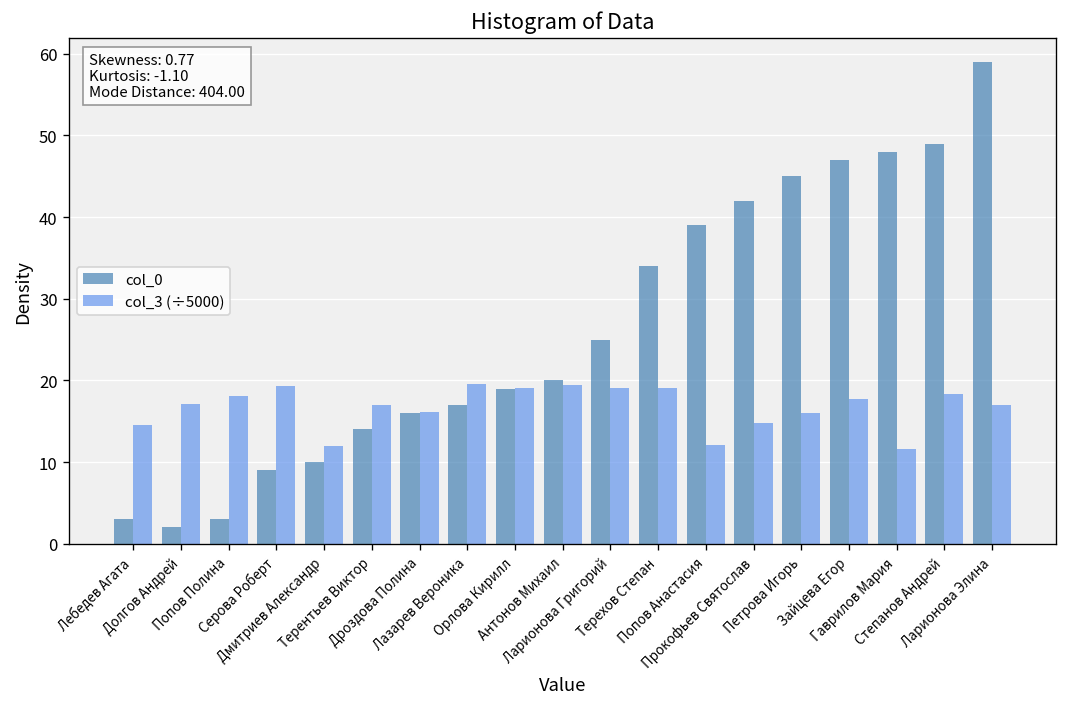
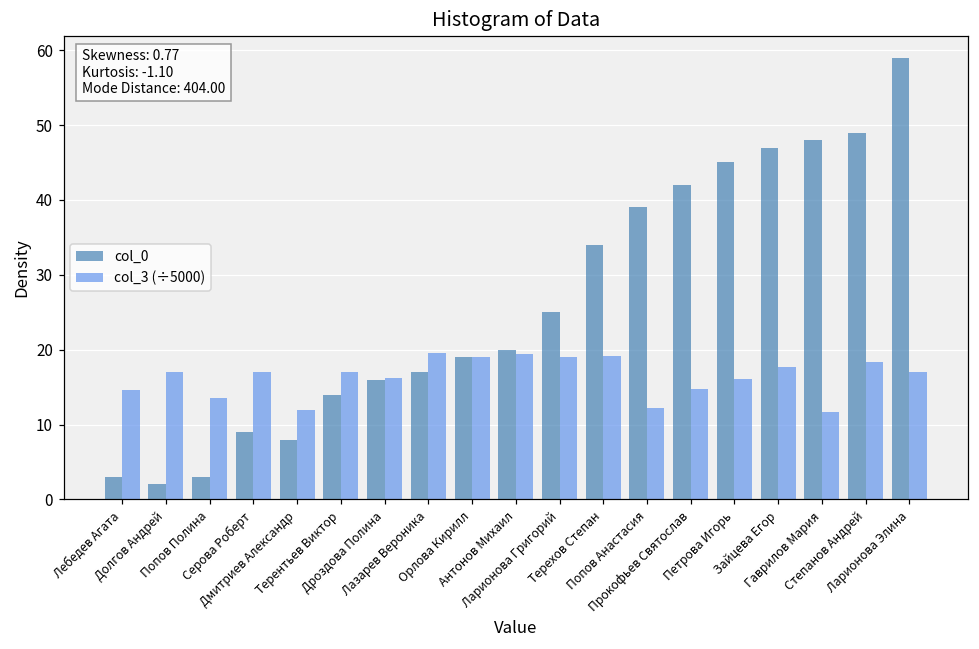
col_3 (÷5000), Попов Полина: 18 -> 13
col_3 (÷5000), Серова Роберт: 19 -> 17
col_0, Дмитриев Александр: 10 -> 8
